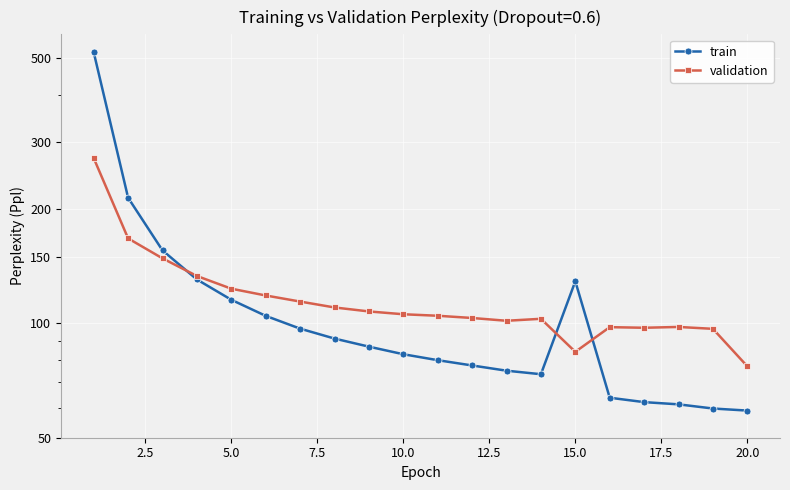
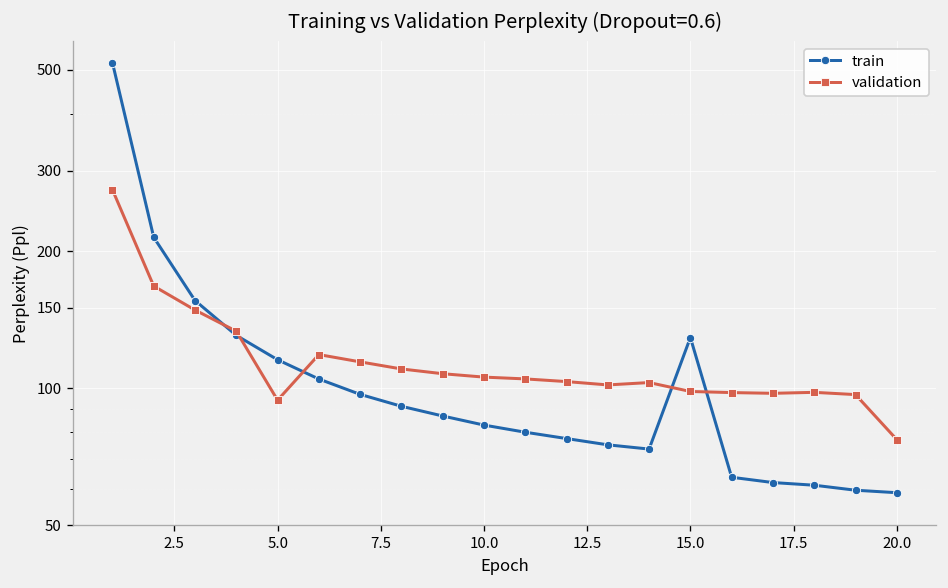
validation, 5.0: 123 -> 94
validation, 15.0: 84 -> 98
